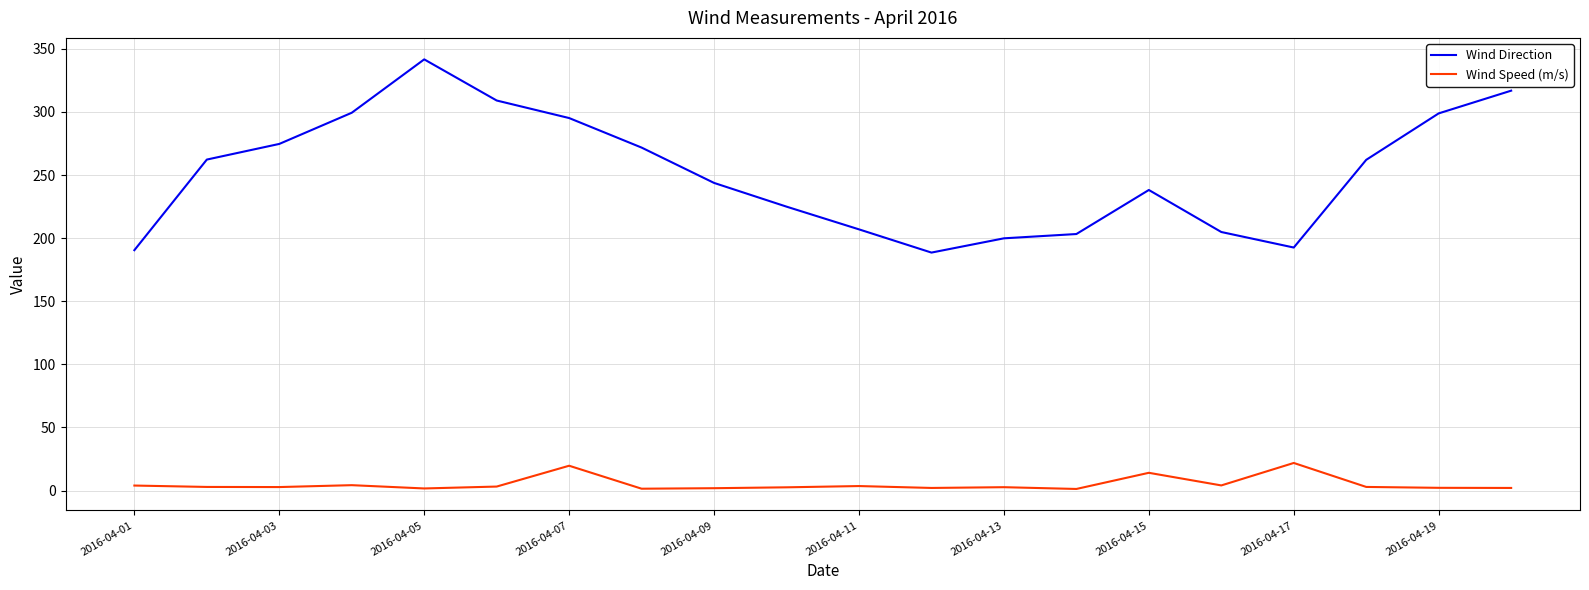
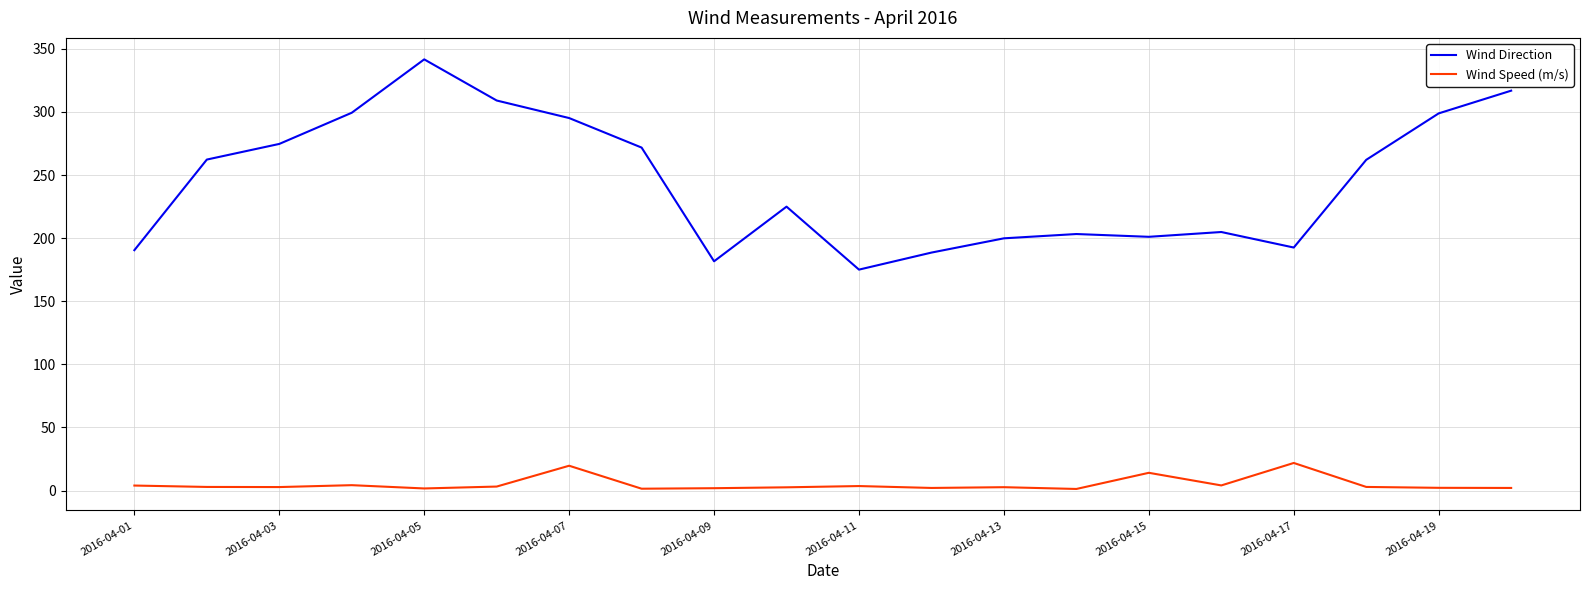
Wind Direction, 2016-04-09: 244 -> 182
Wind Direction, 2016-04-11: 207 -> 175
Wind Direction, 2016-04-15: 238 -> 201
